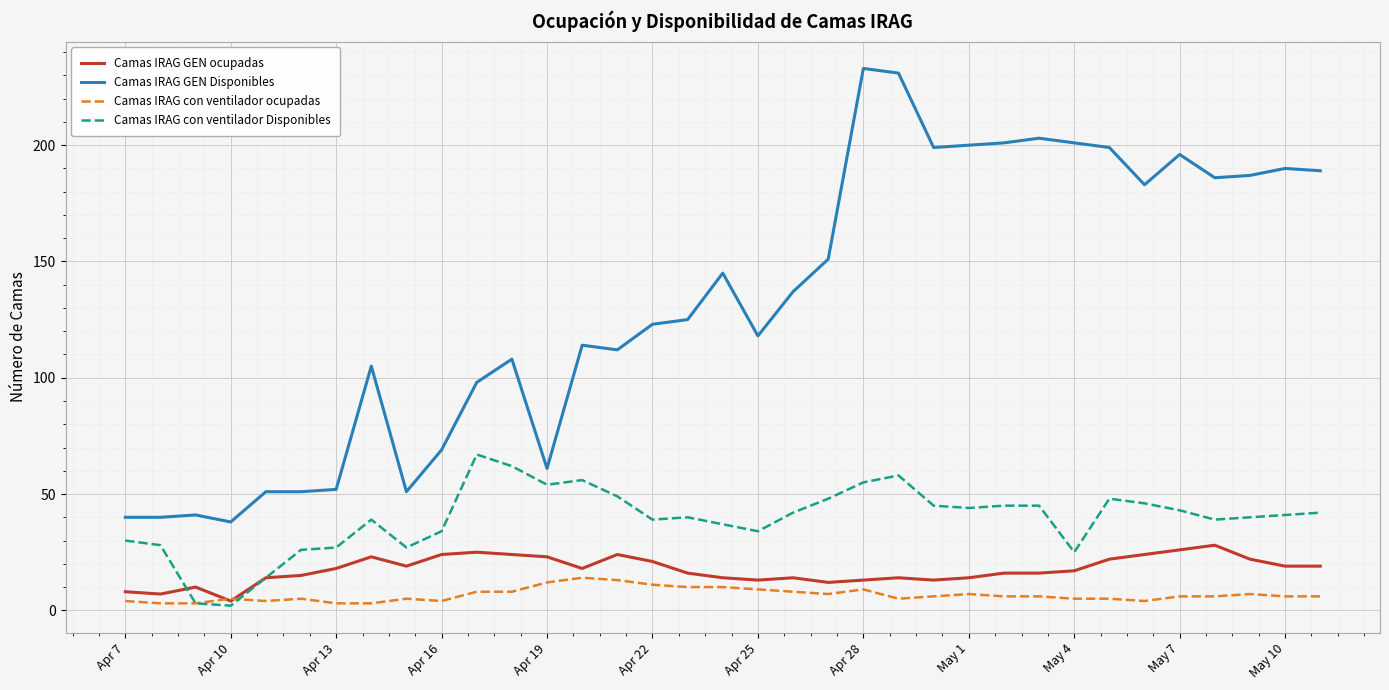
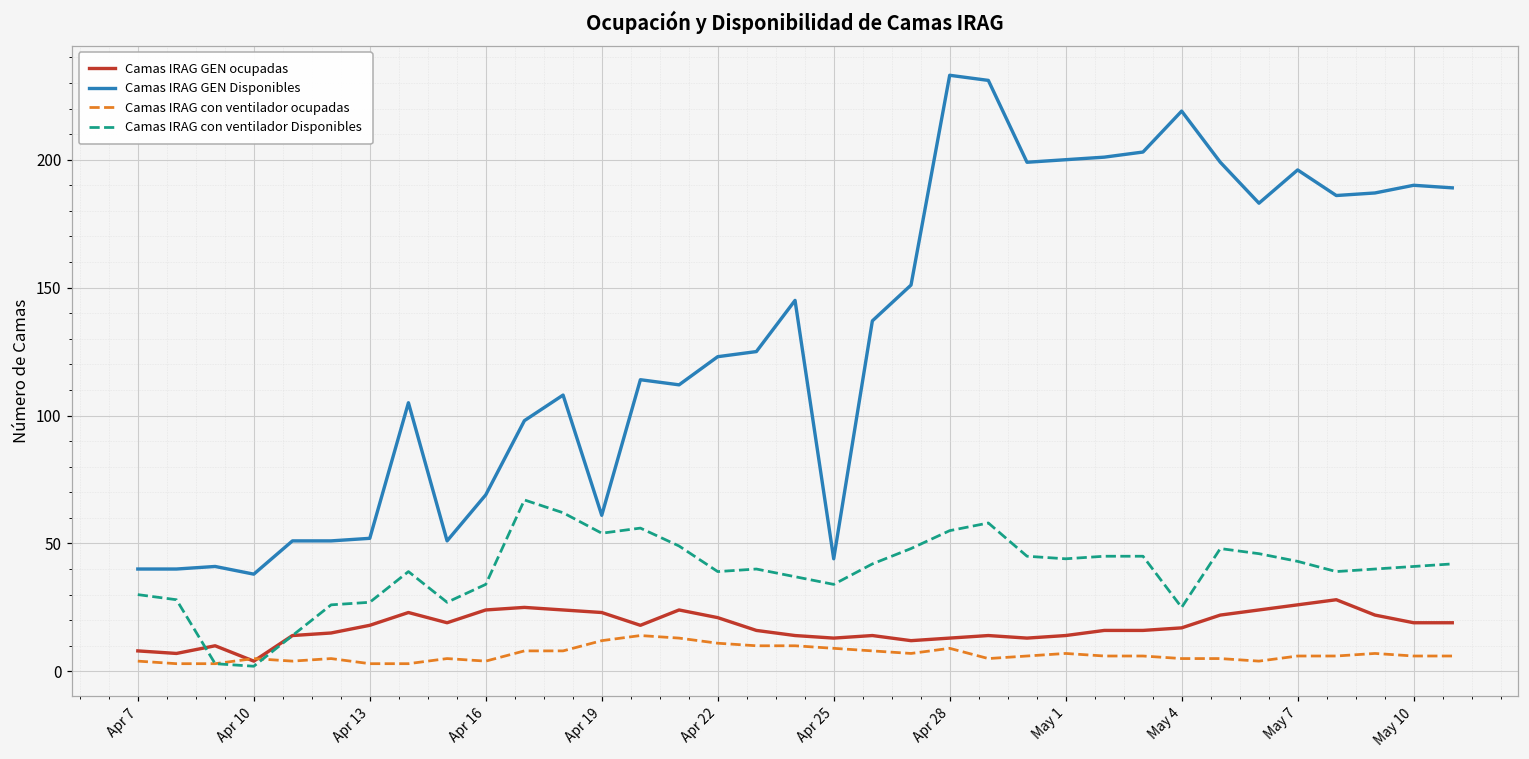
Camas IRAG GEN Disponibles, Apr 25: 118 -> 44
Camas IRAG GEN Disponibles, May 4: 201 -> 219
